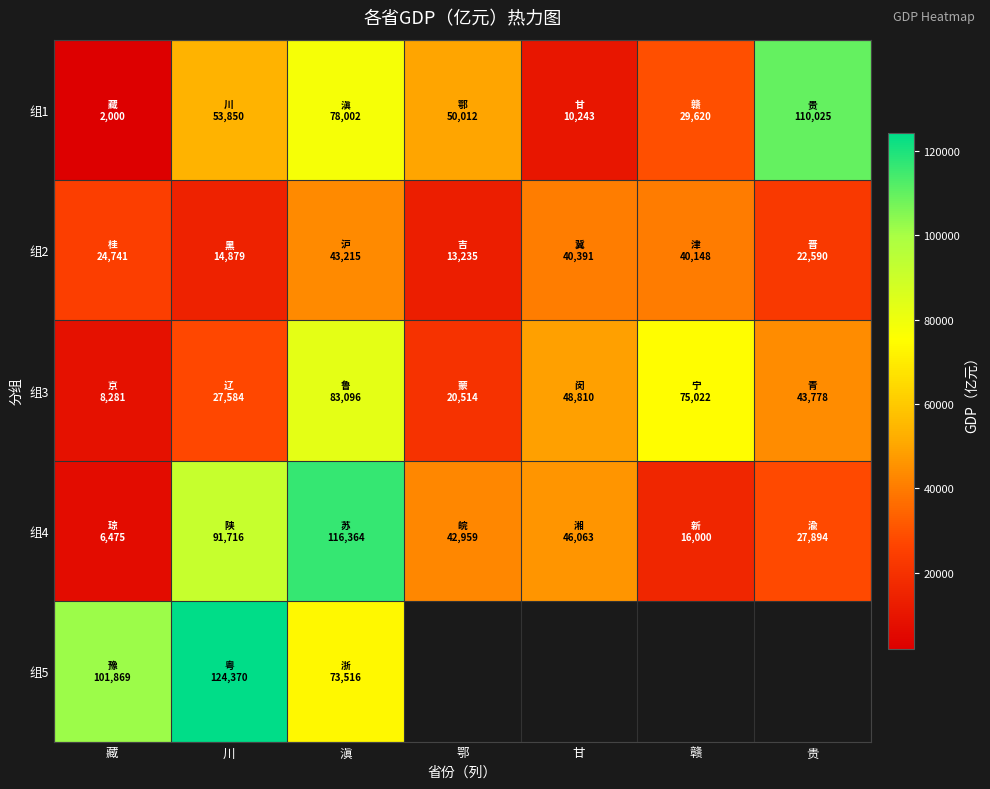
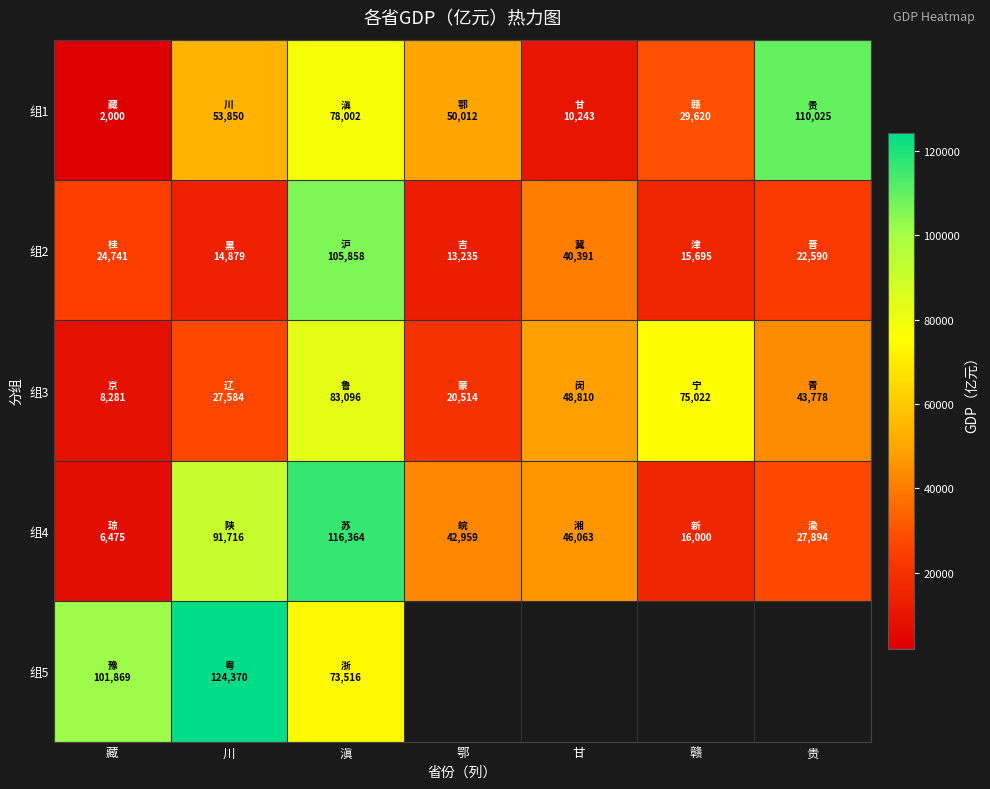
组2, 滇: 43,215 -> 105,858
组2, 赣: 40,148 -> 15,695
